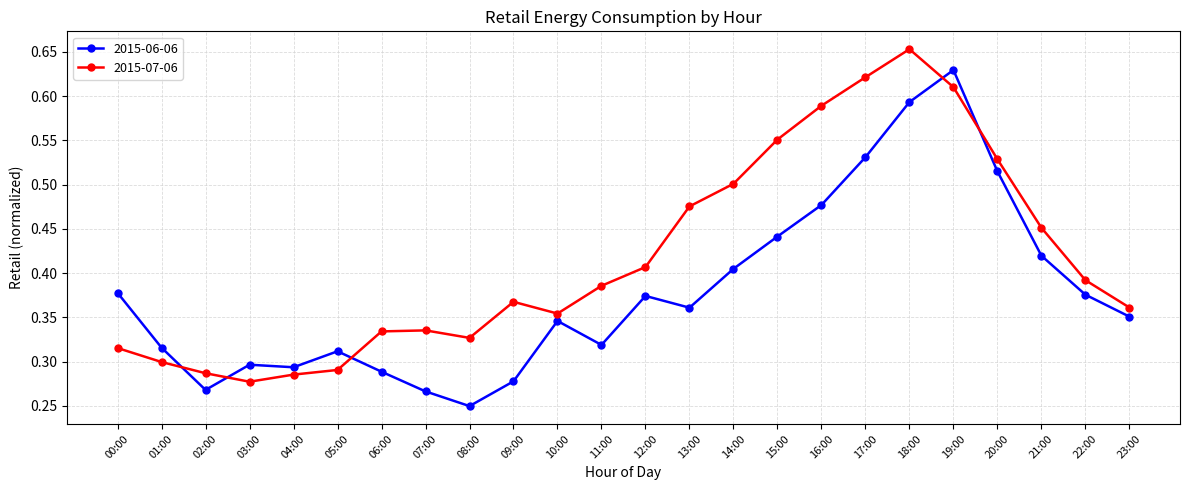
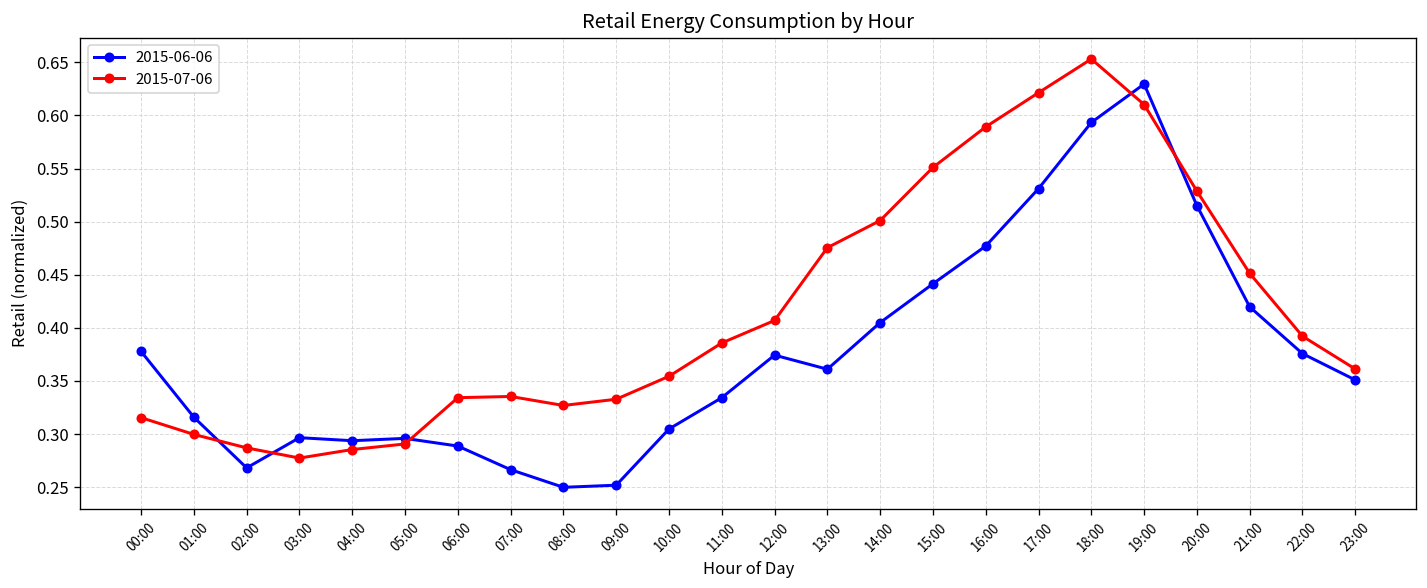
2015-06-06, 05:00: 0.31 -> 0.30
2015-06-06, 09:00: 0.28 -> 0.25
2015-07-06, 09:00: 0.37 -> 0.33
2015-06-06, 10:00: 0.35 -> 0.30
2015-06-06, 11:00: 0.32 -> 0.33
